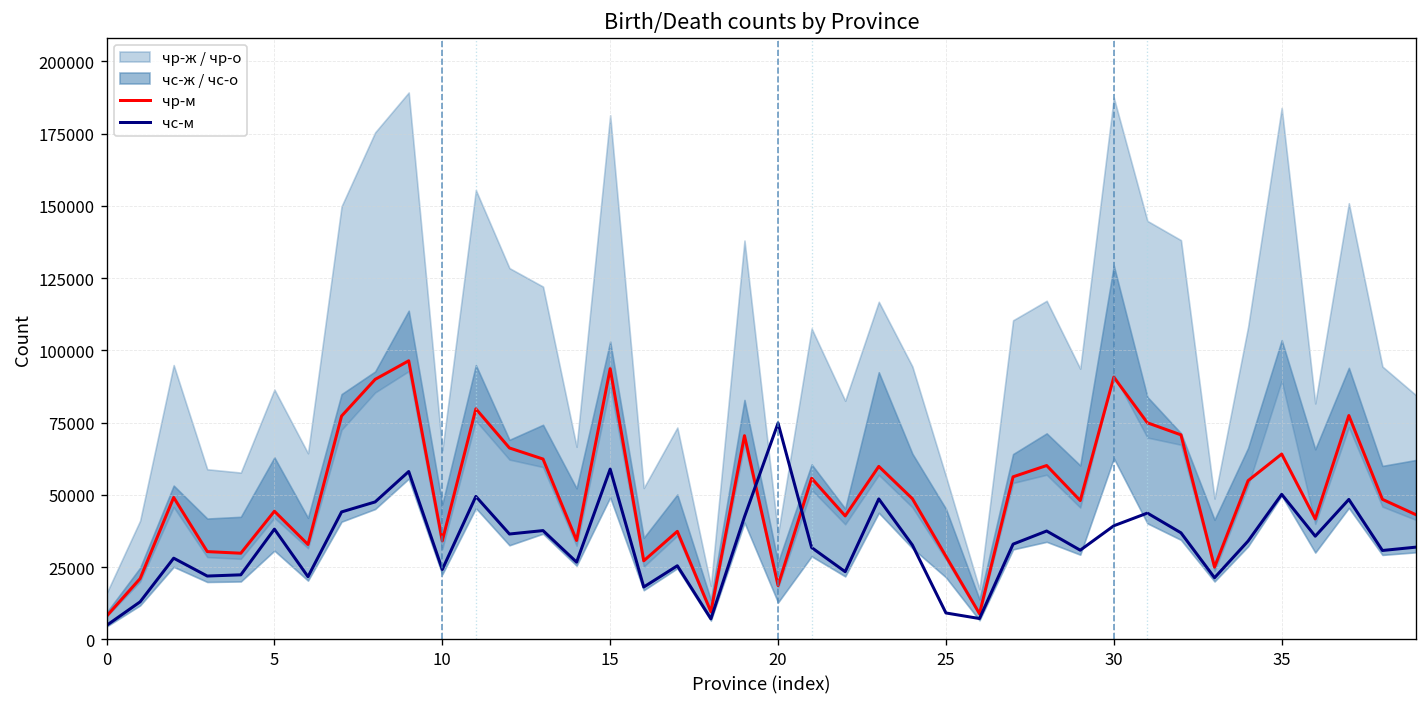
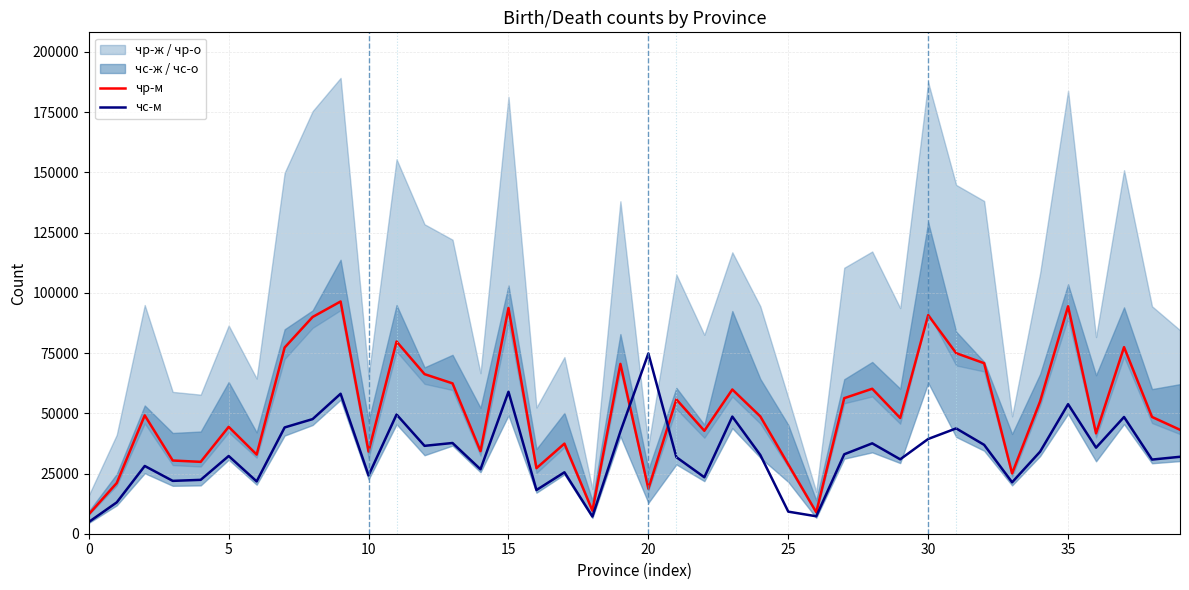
чс-м, 5: 38000 -> 32000
чр-м, 35: 64000 -> 94000
чс-м, 35: 50000 -> 54000
